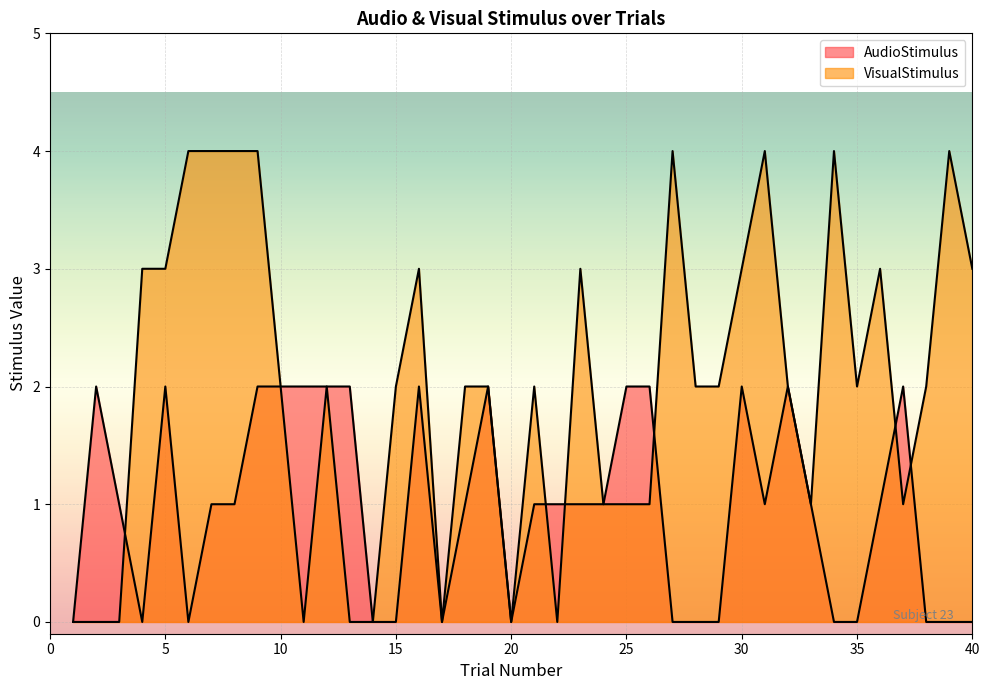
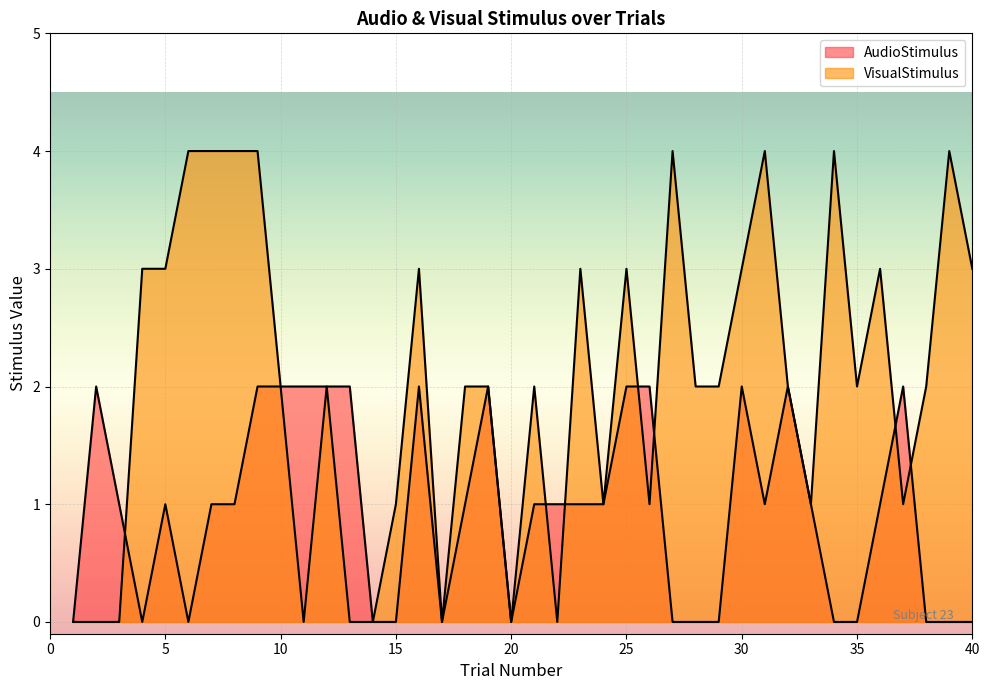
AudioStimulus, 5: 2 -> 1
VisualStimulus, 15: 2 -> 1
VisualStimulus, 25: 1 -> 3
